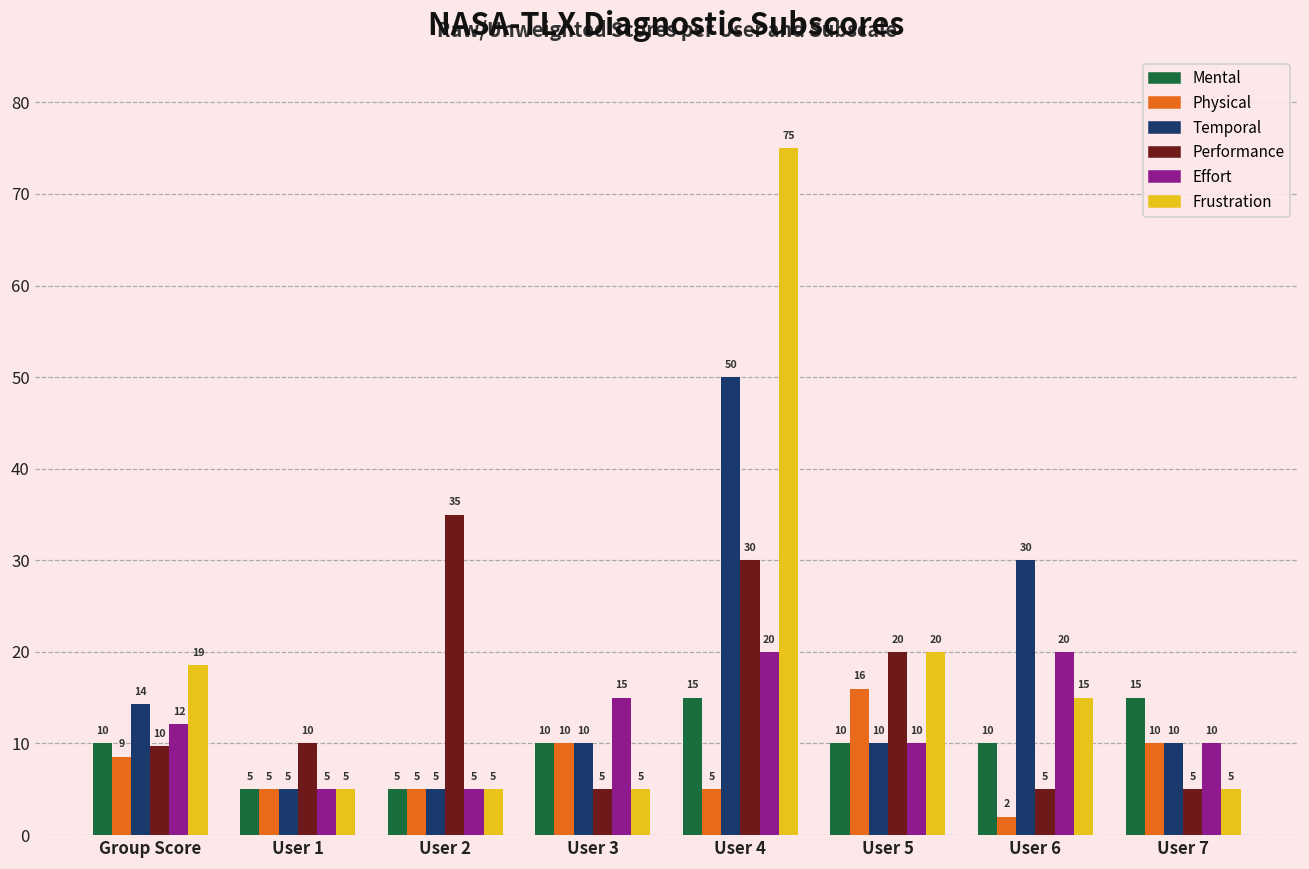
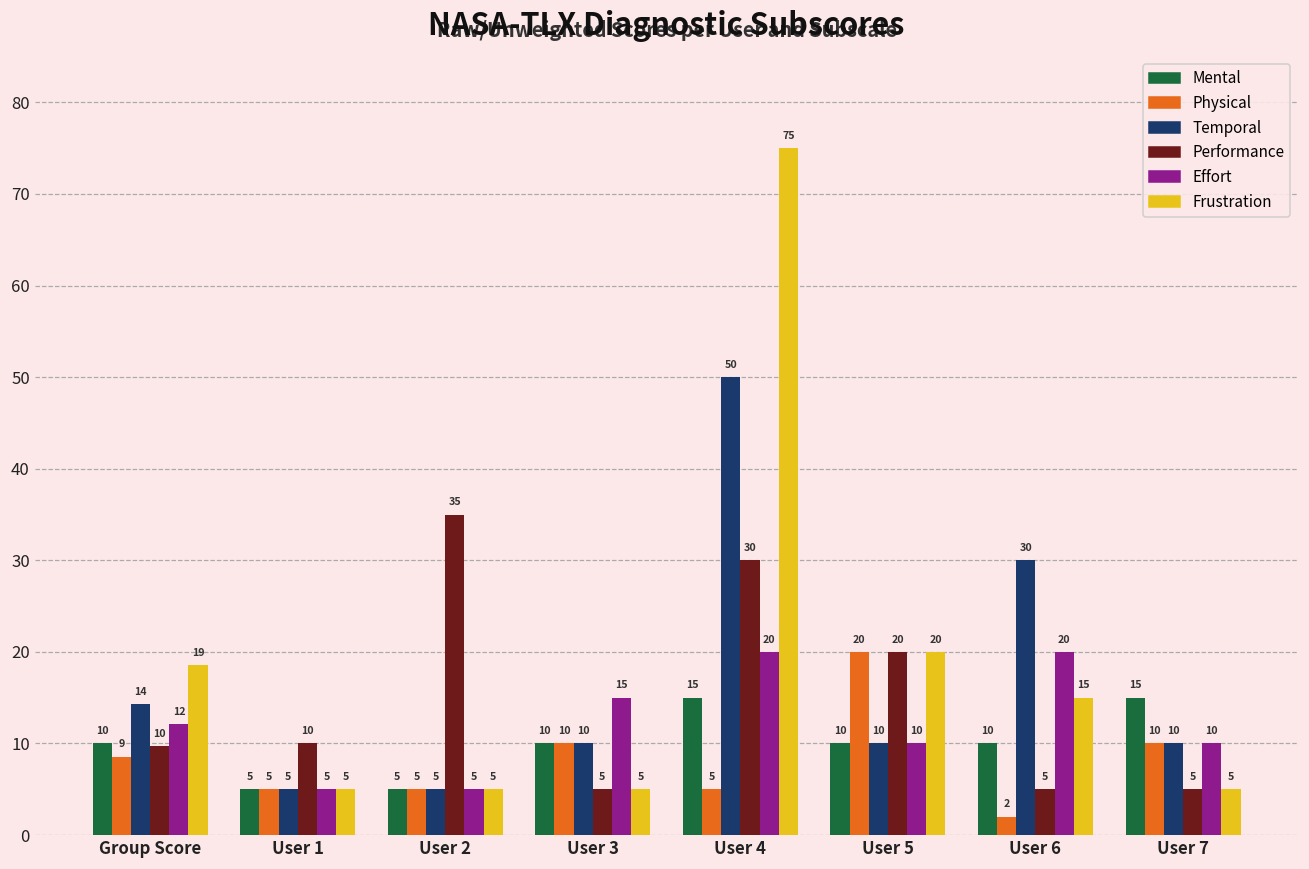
Physical, User 5: 16 -> 20
